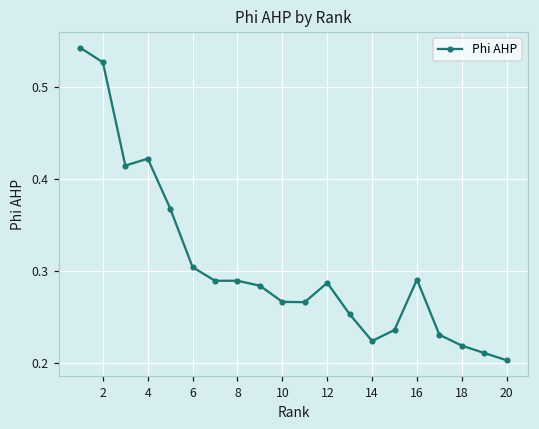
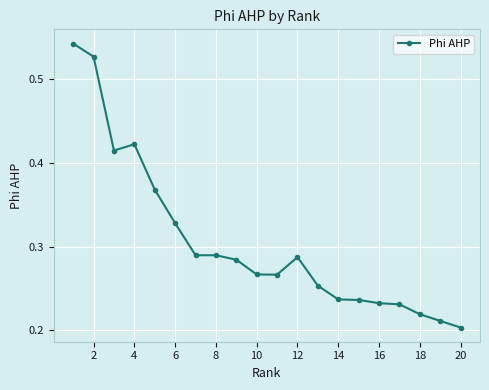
6: 0.30 -> 0.33
14: 0.22 -> 0.24
16: 0.29 -> 0.23
